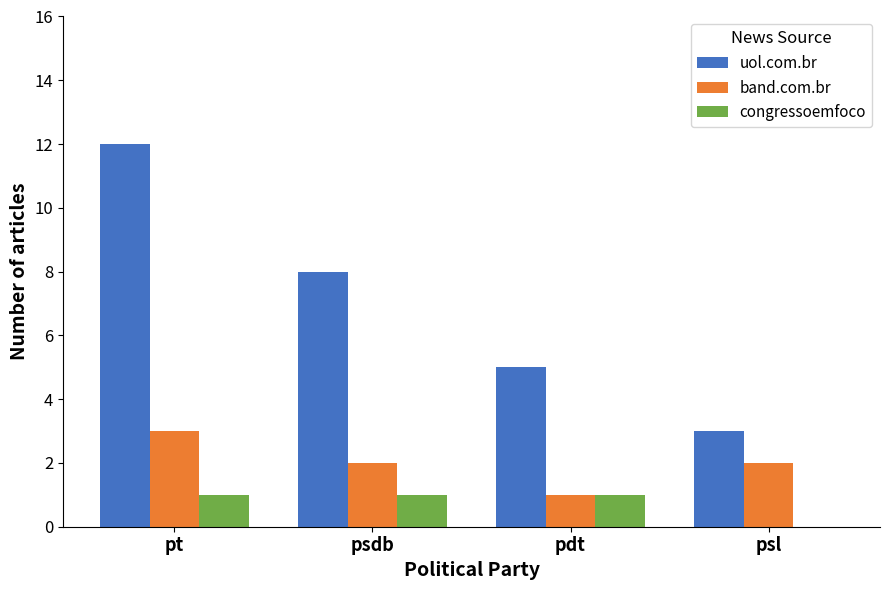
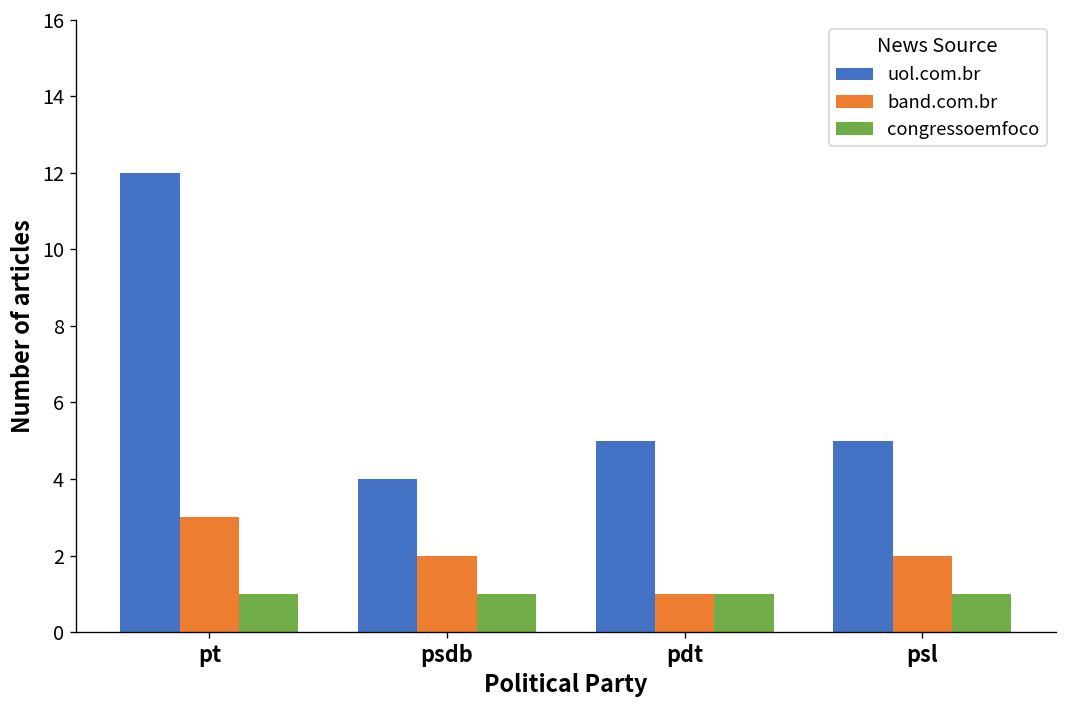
uol.com.br, psdb: 8 -> 4
uol.com.br, psl: 3 -> 5
congressoemfoco, psl: 0 -> 1
